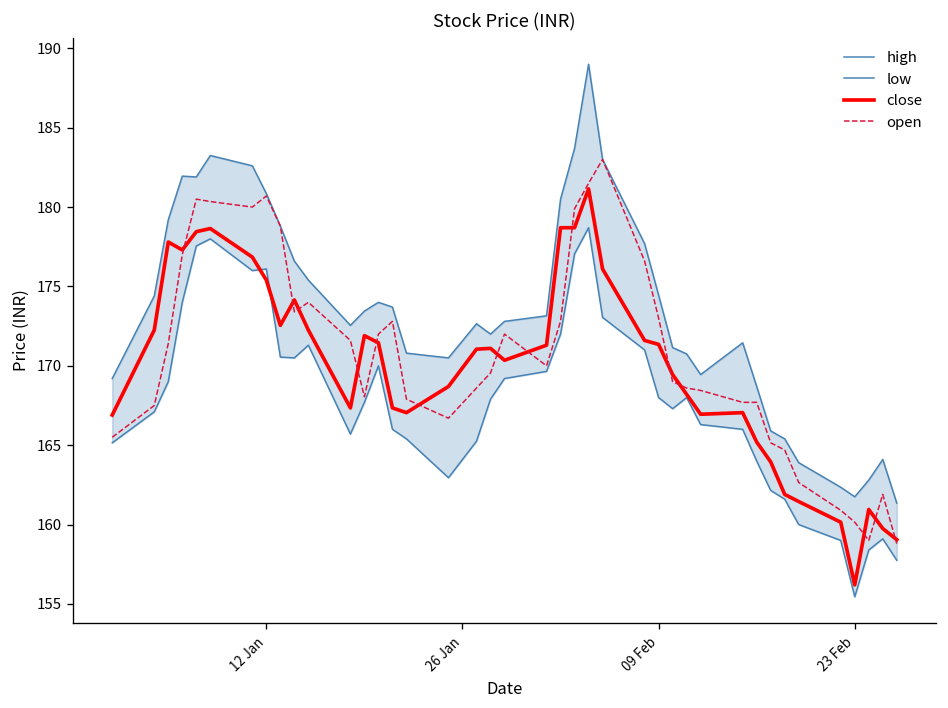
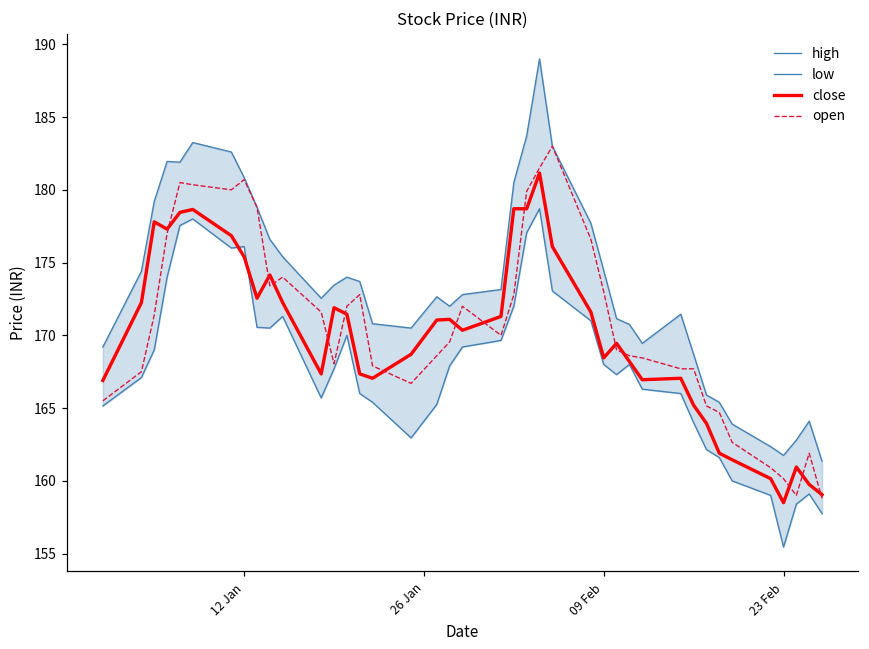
close, 09 Feb: 171.4 -> 168.5
close, 23 Feb: 156.2 -> 158.5
